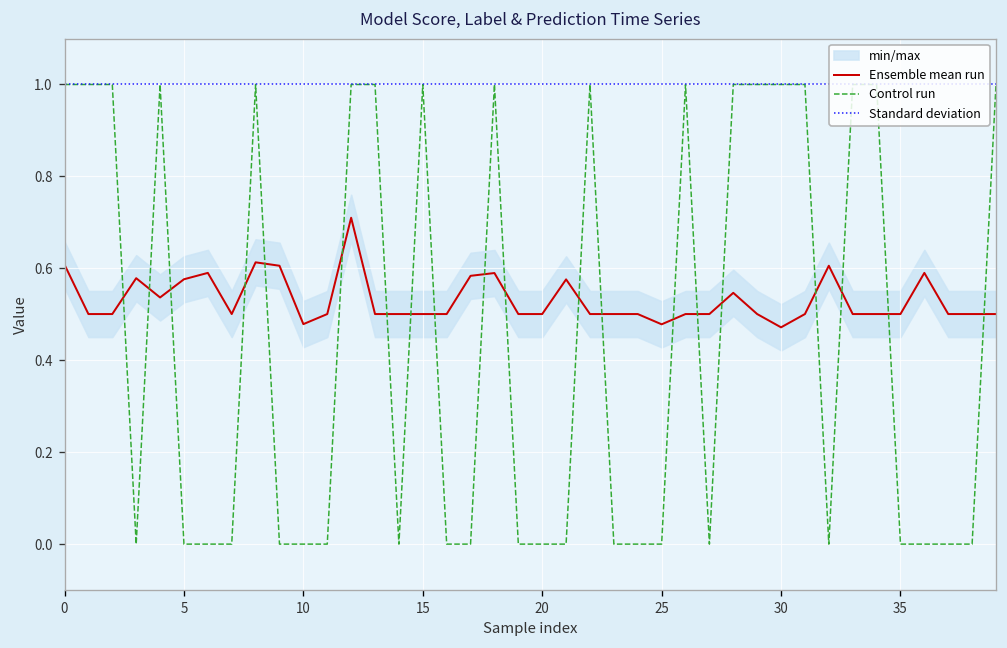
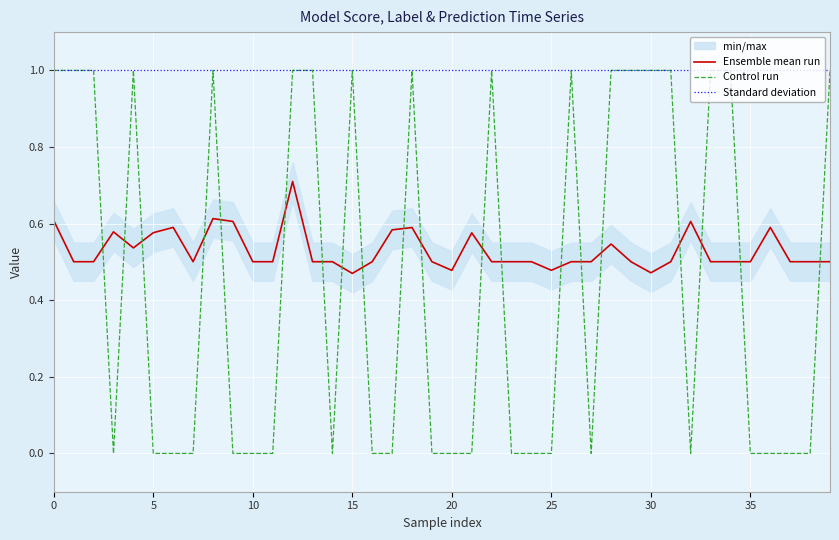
Ensemble mean run, 10: 0.48 -> 0.50
Ensemble mean run, 15: 0.50 -> 0.47
Ensemble mean run, 20: 0.50 -> 0.48
